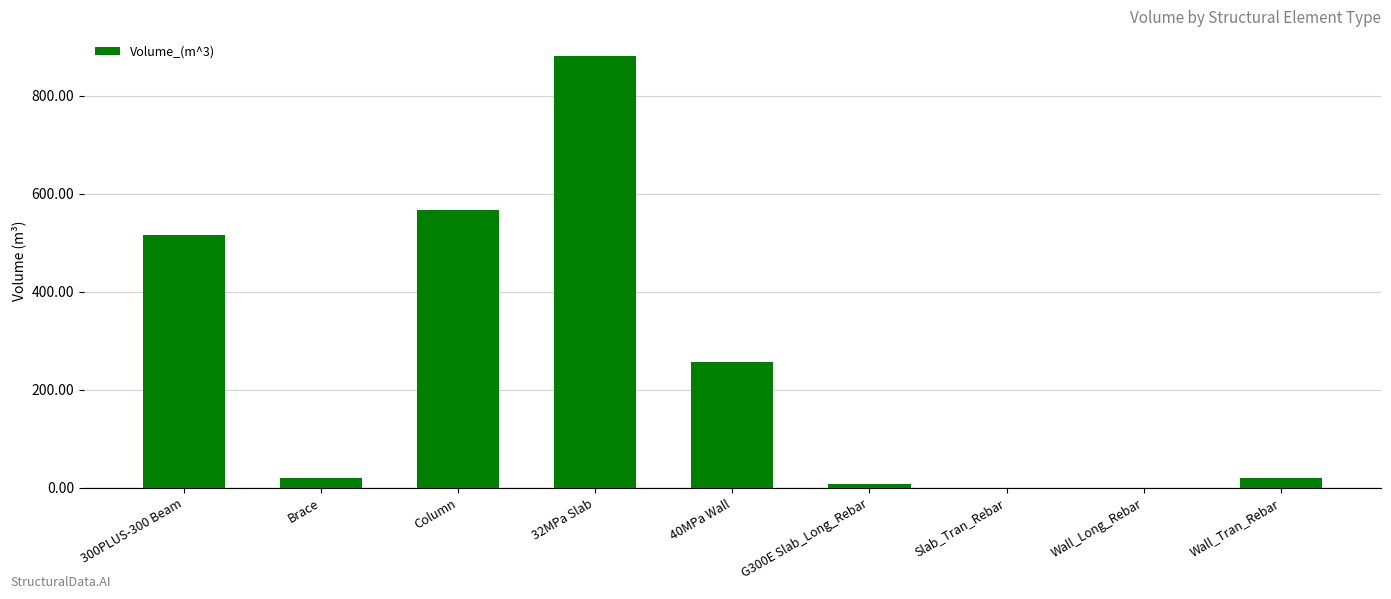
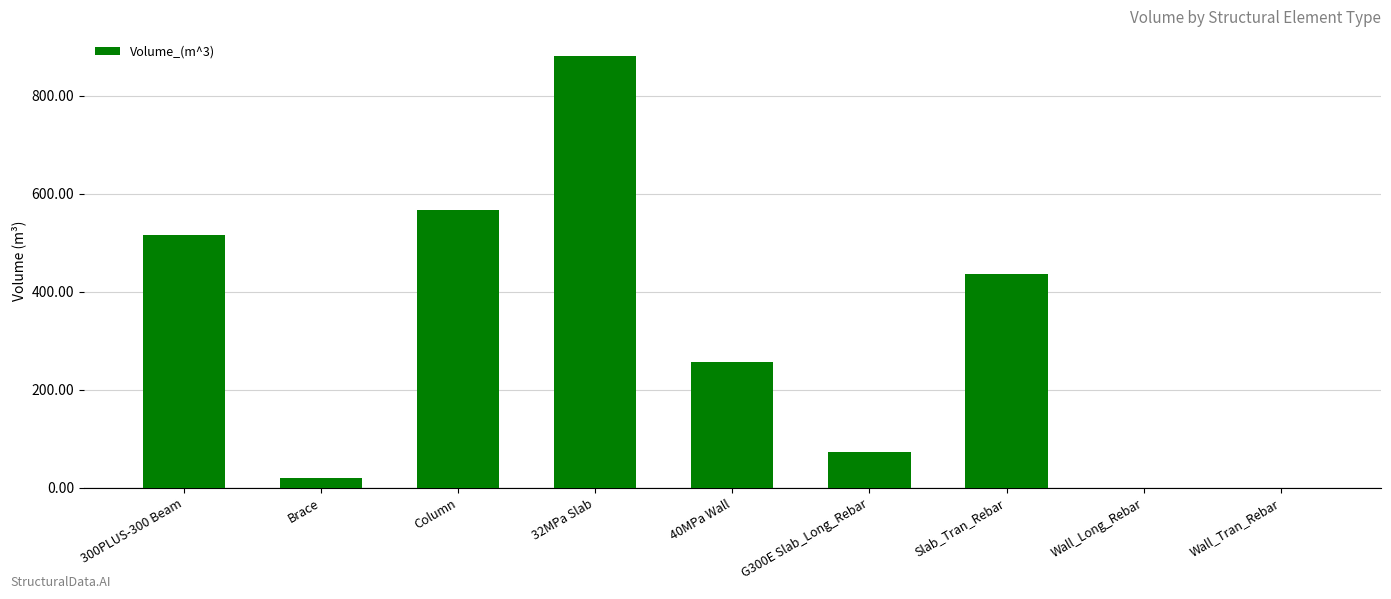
G300E Slab_Long_Rebar: 10 -> 70
Slab_Tran_Rebar: 0 -> 440
Wall_Tran_Rebar: 20 -> 0
